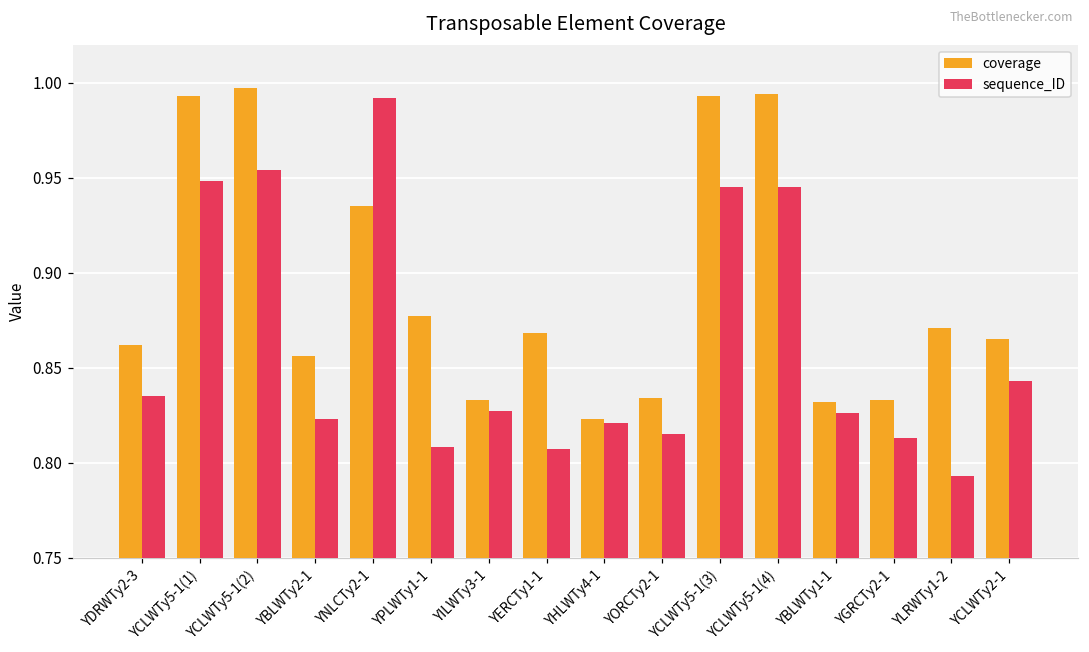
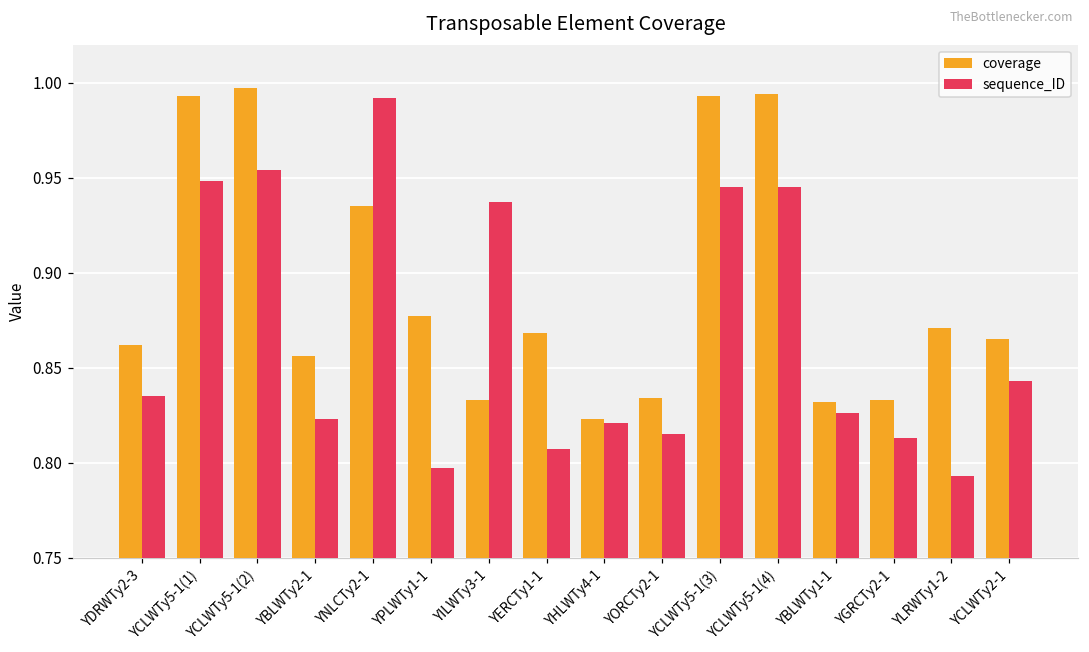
sequence_ID, YPLWTy1-1: 0.808 -> 0.797
sequence_ID, YILWTy3-1: 0.827 -> 0.937
